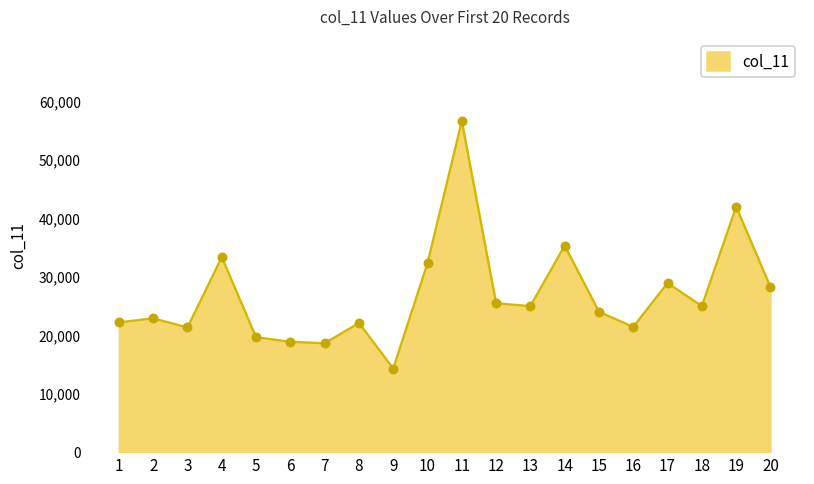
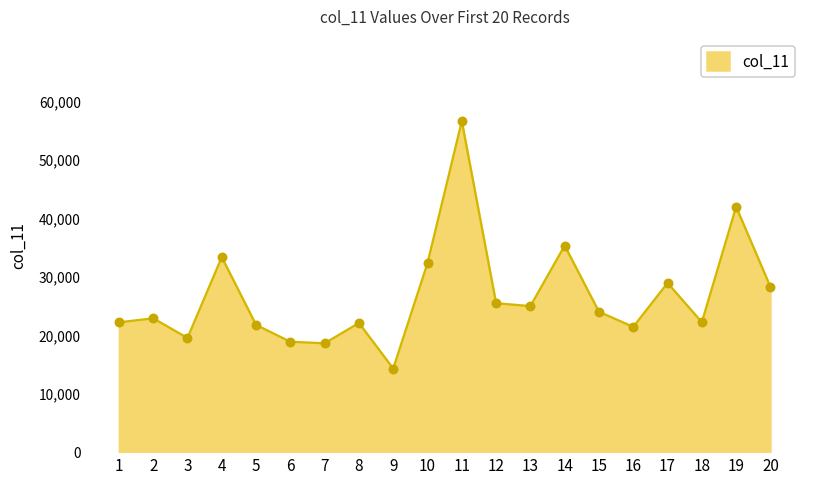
3: 21,000 -> 20,000
5: 20,000 -> 22,000
18: 25,000 -> 22,000
